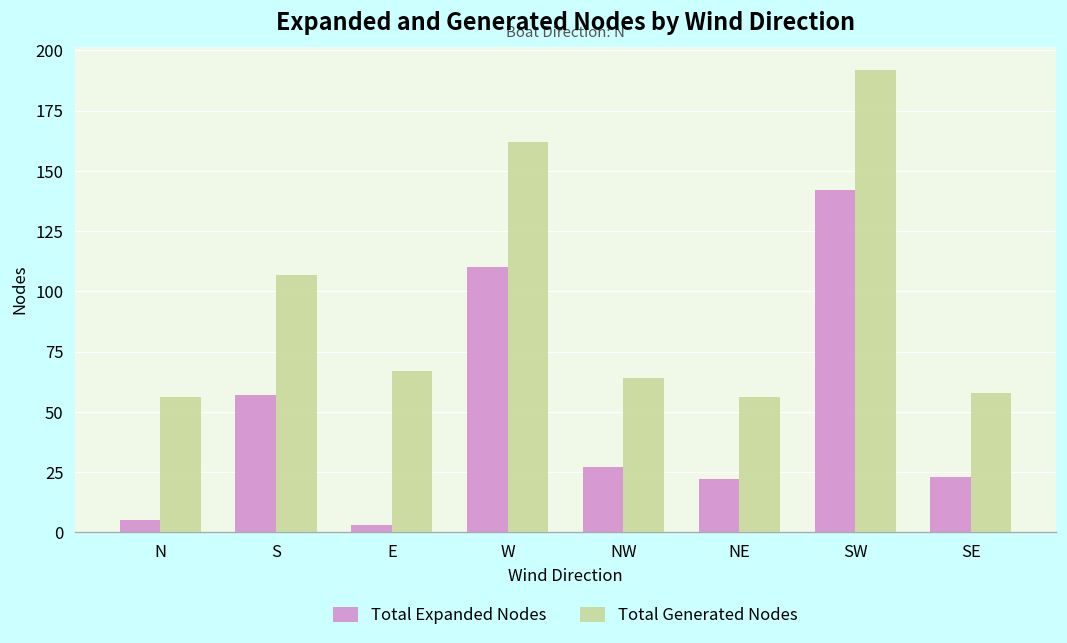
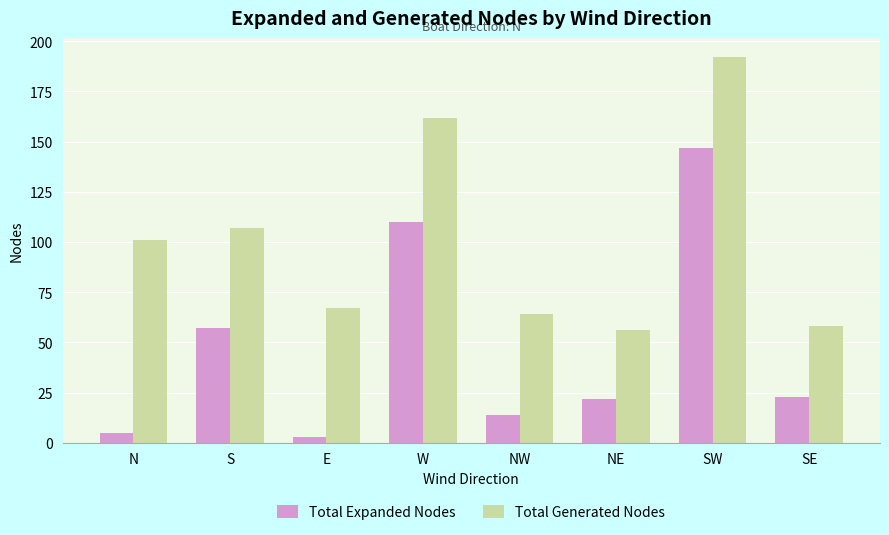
Total Generated Nodes, N: 56 -> 101
Total Expanded Nodes, NW: 27 -> 14
Total Expanded Nodes, SW: 142 -> 147
